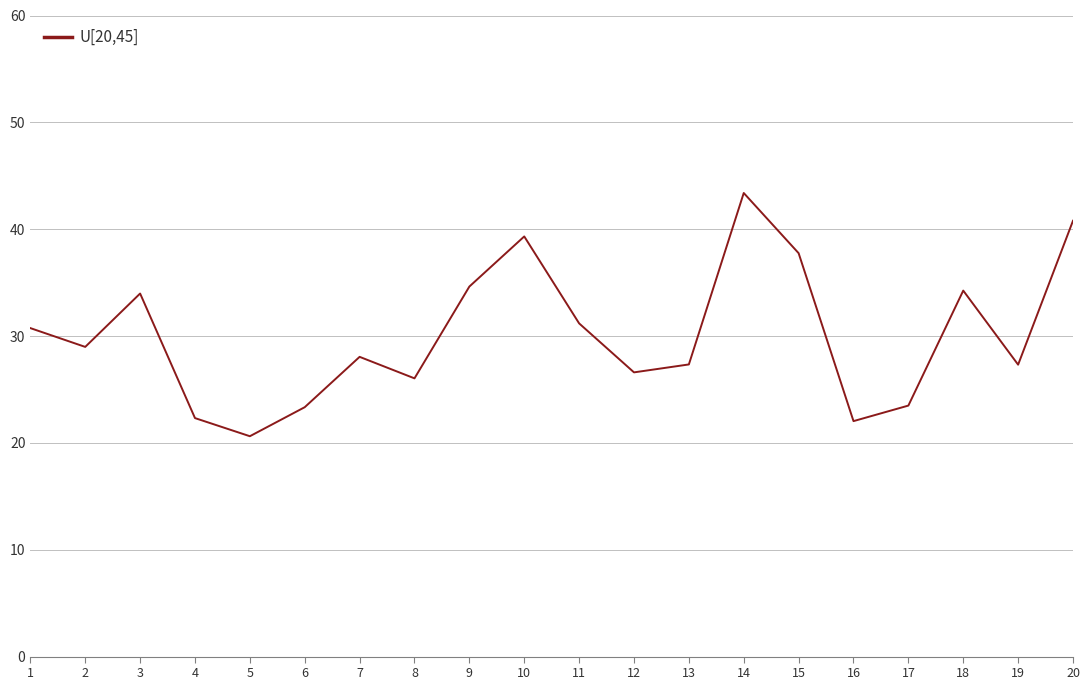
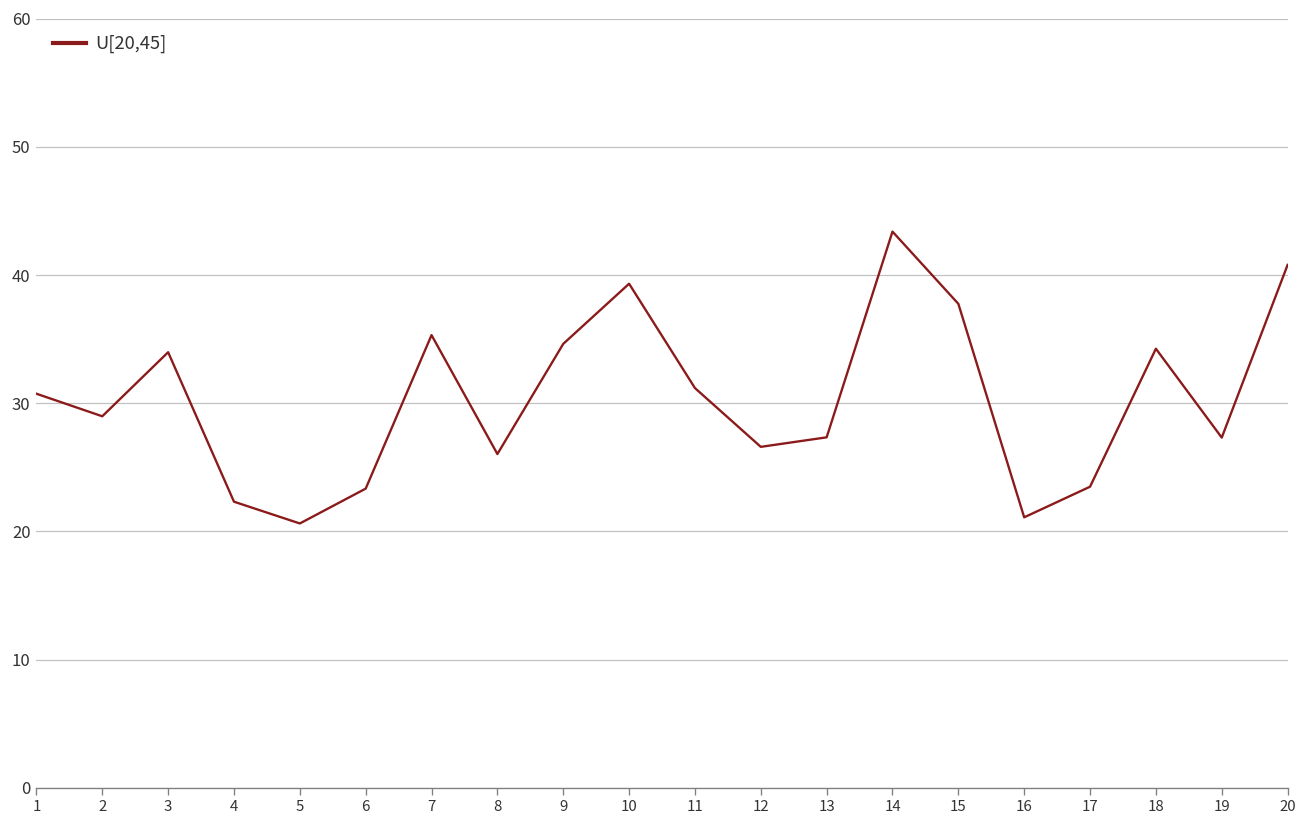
7: 28.1 -> 35.3
16: 22.0 -> 21.1
